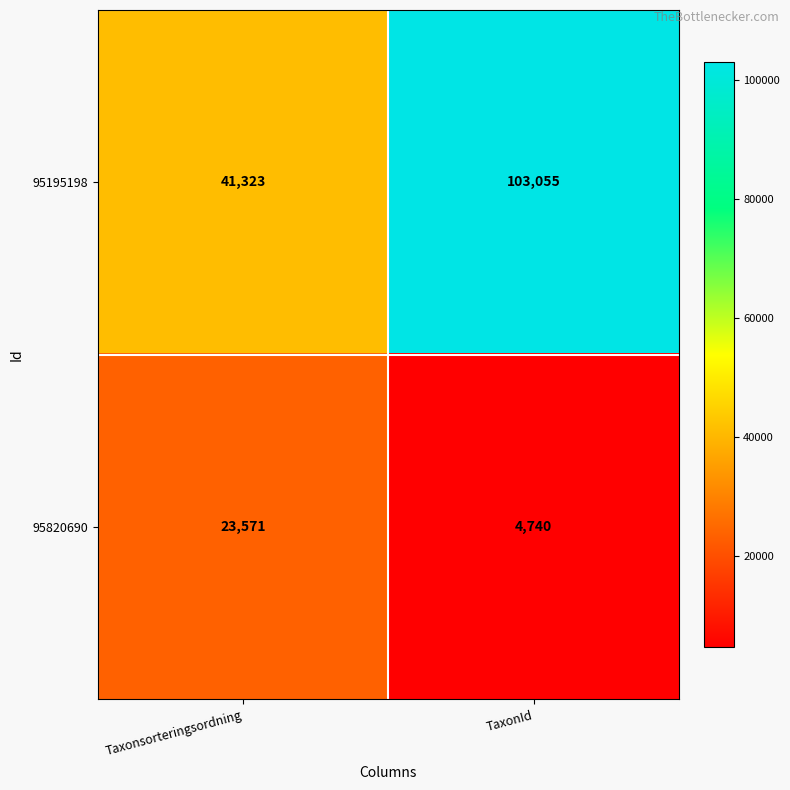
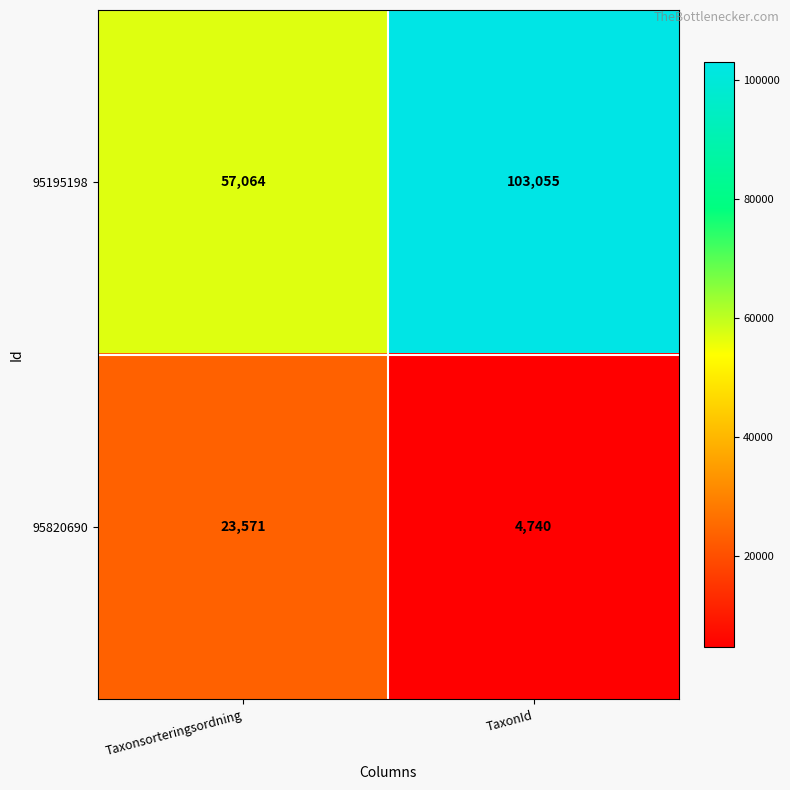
95195198, Taxonsorteringsordning: 41,323 -> 57,064
